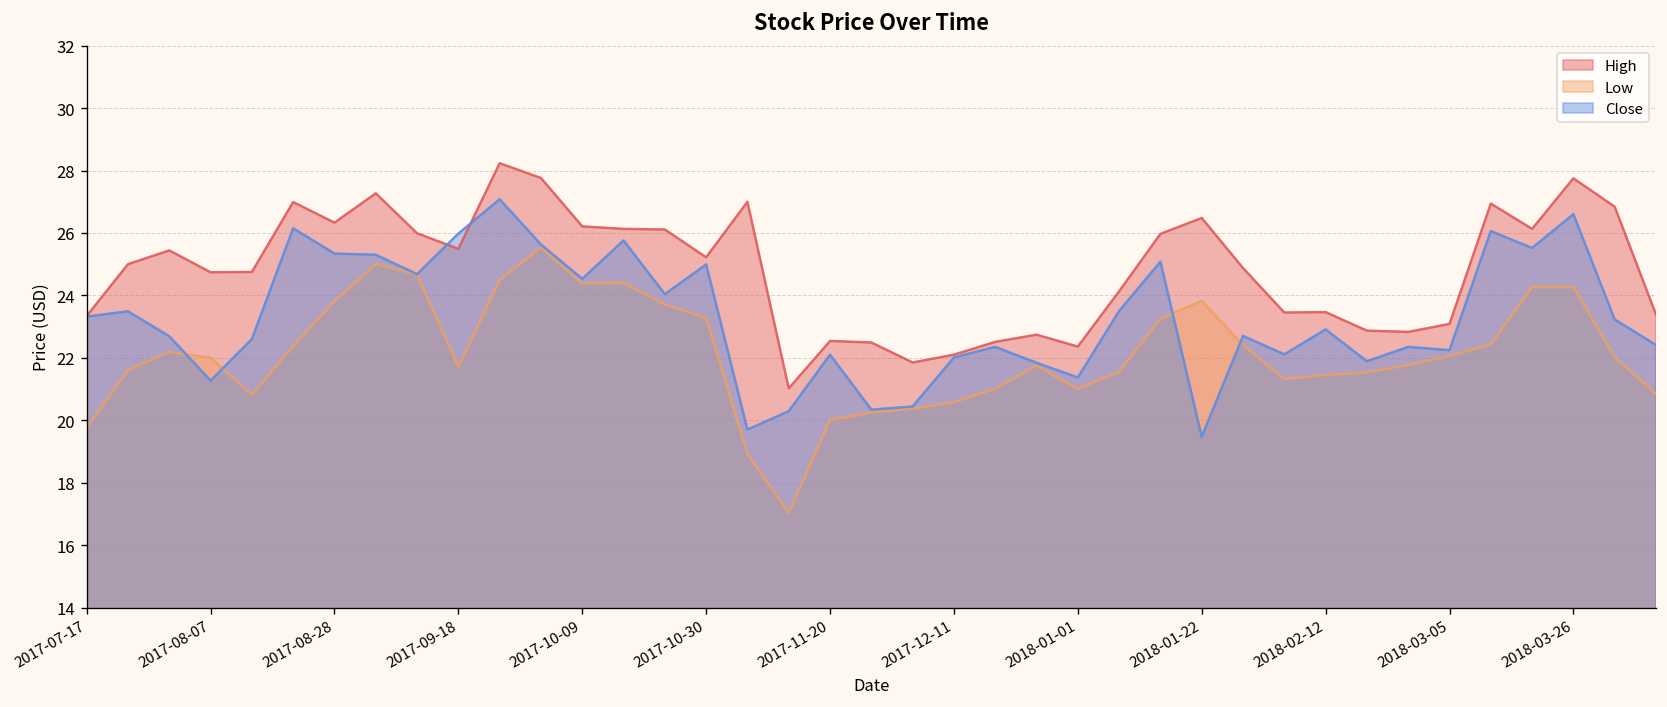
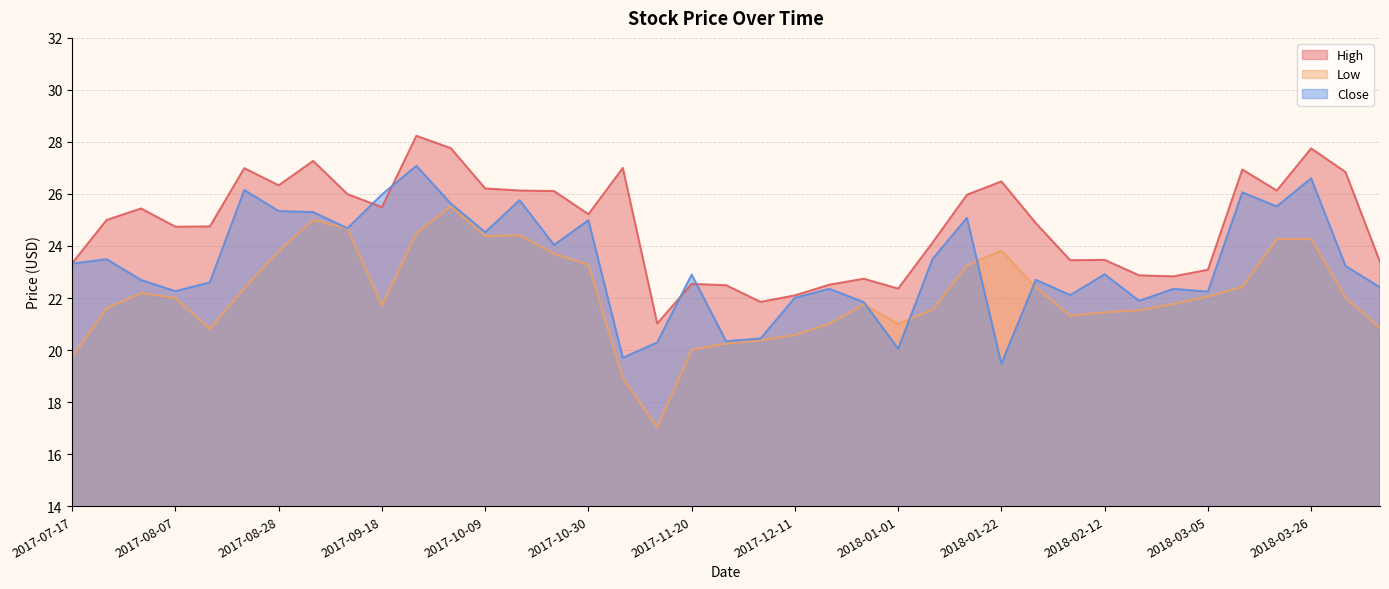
Close, 2017-08-07: 21.3 -> 22.3
Close, 2017-11-20: 22.1 -> 22.9
Close, 2018-01-01: 21.4 -> 20.0
